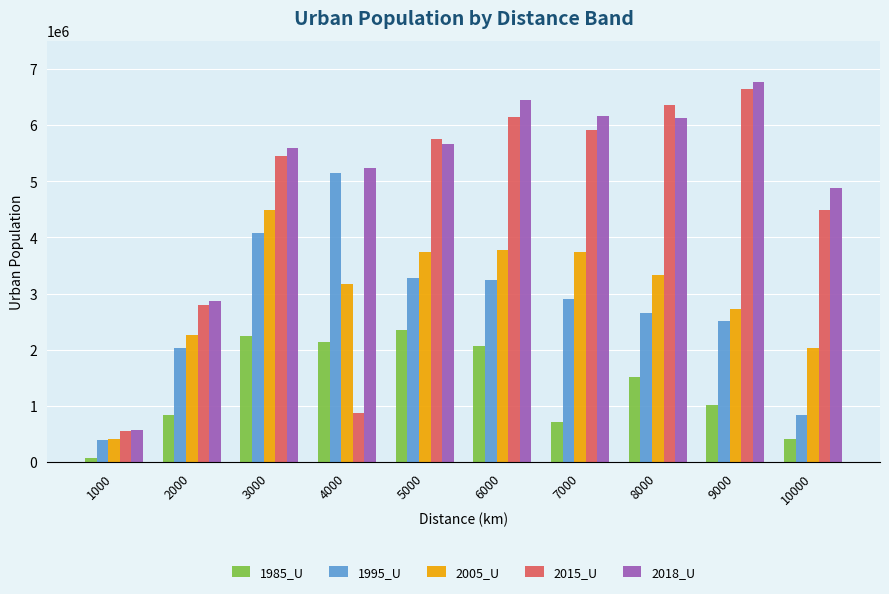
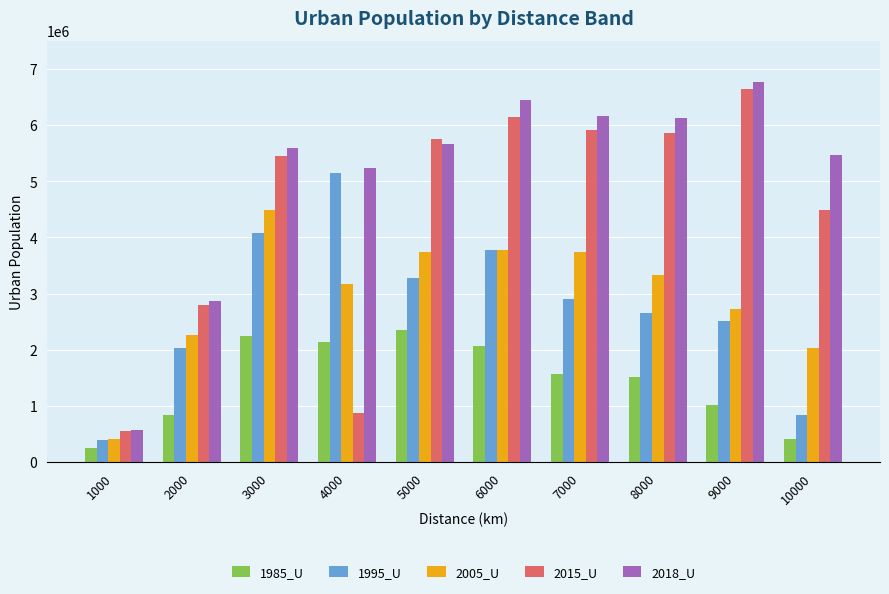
1985_U, 1000: 100000 -> 300000
1995_U, 6000: 3200000 -> 3800000
1985_U, 7000: 700000 -> 1600000
2015_U, 8000: 6400000 -> 5900000
2018_U, 10000: 4900000 -> 5500000
